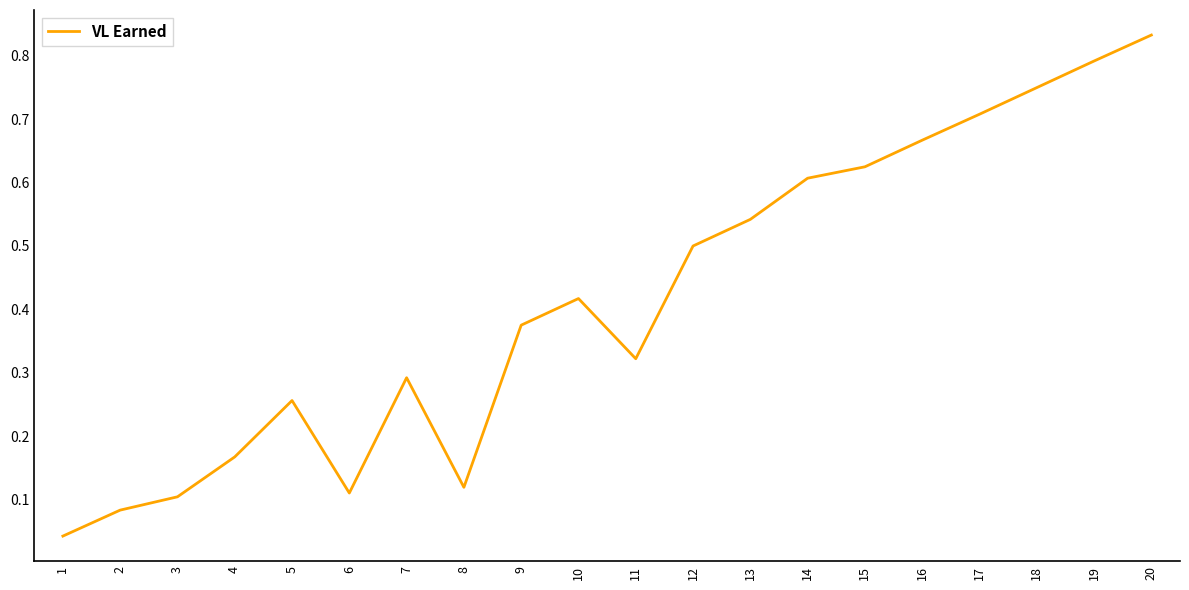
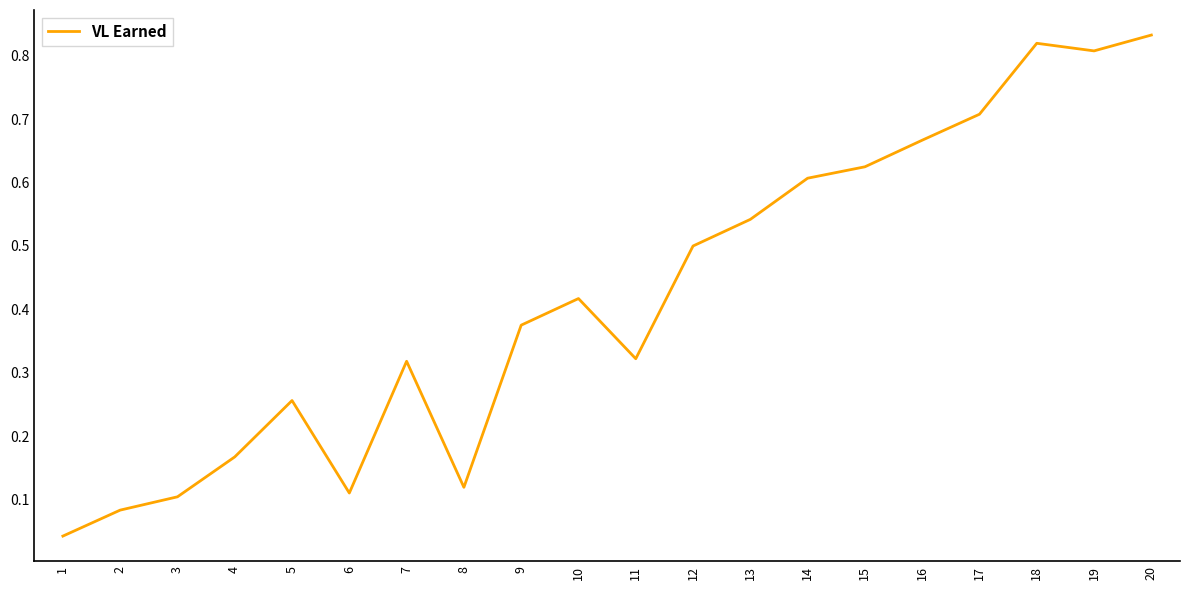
7: 0.29 -> 0.32
18: 0.75 -> 0.82
19: 0.79 -> 0.81
